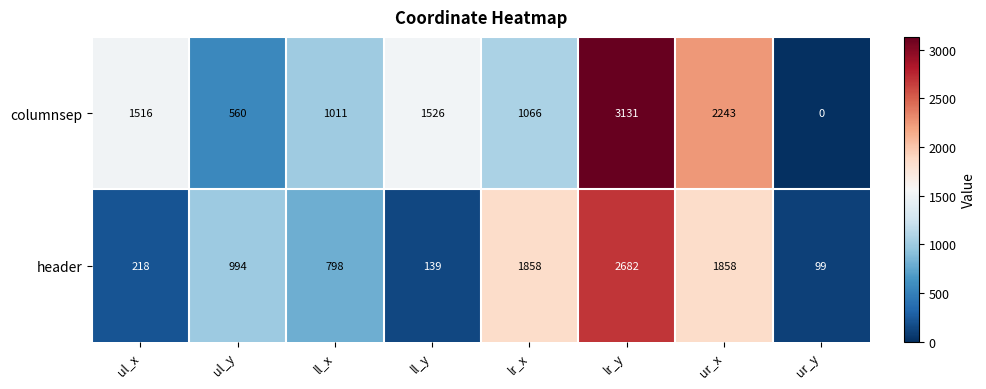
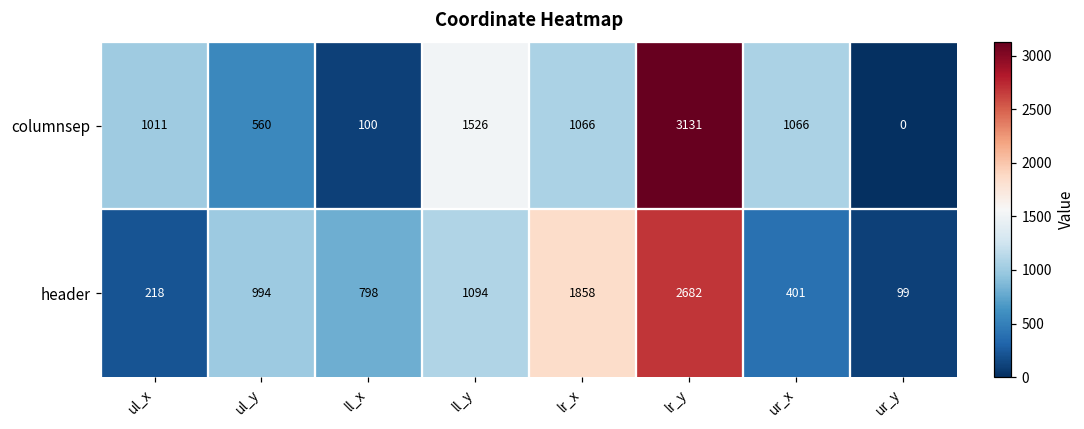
columnsep, ul_x: 1516 -> 1011
columnsep, ll_x: 1011 -> 100
columnsep, ur_x: 2243 -> 1066
header, ll_y: 139 -> 1094
header, ur_x: 1858 -> 401
